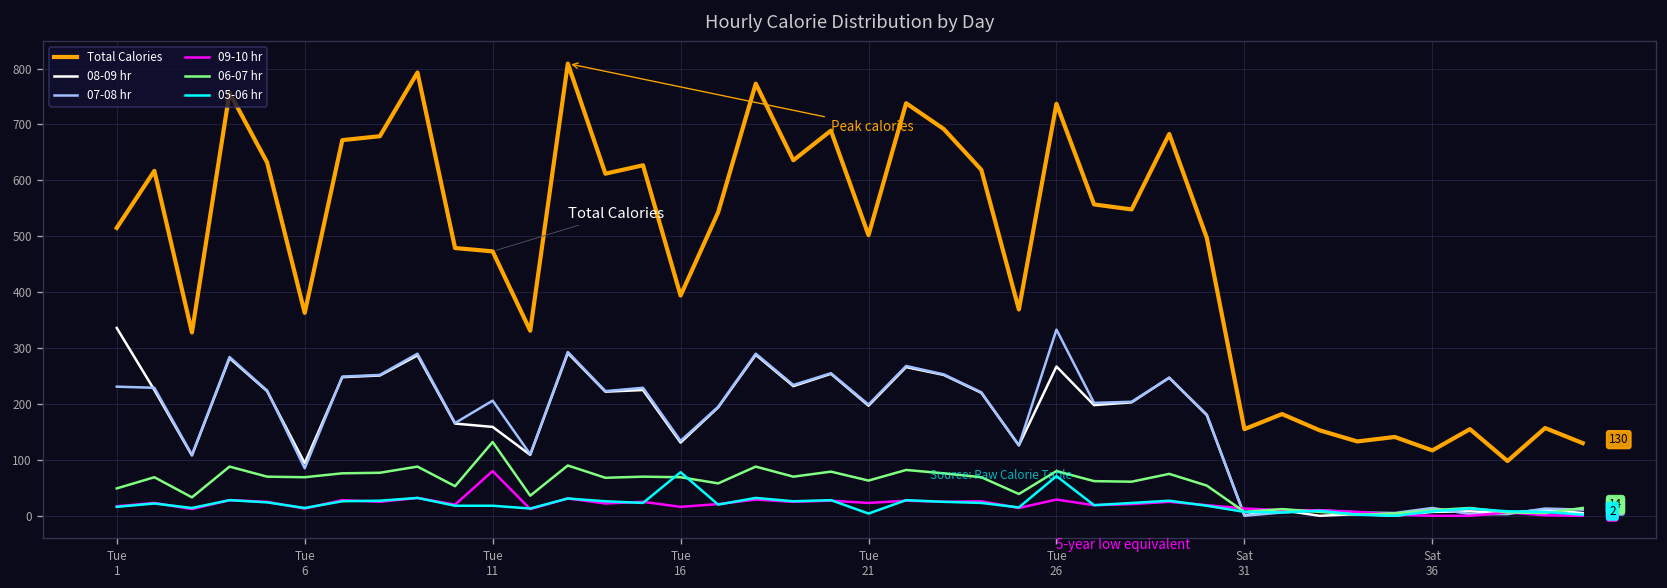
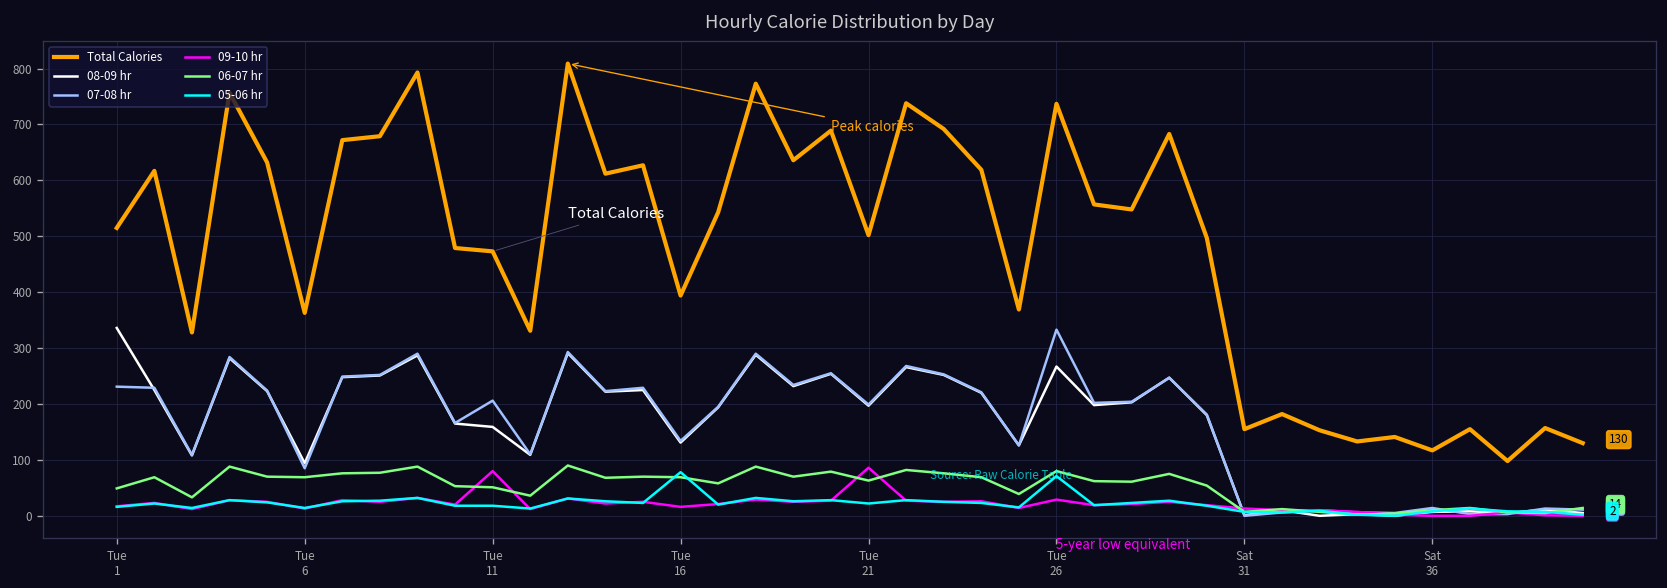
06-07 hr, Tue 11: 130 -> 50
09-10 hr, Tue 21: 20 -> 90
05-06 hr, Tue 21: 0 -> 20
